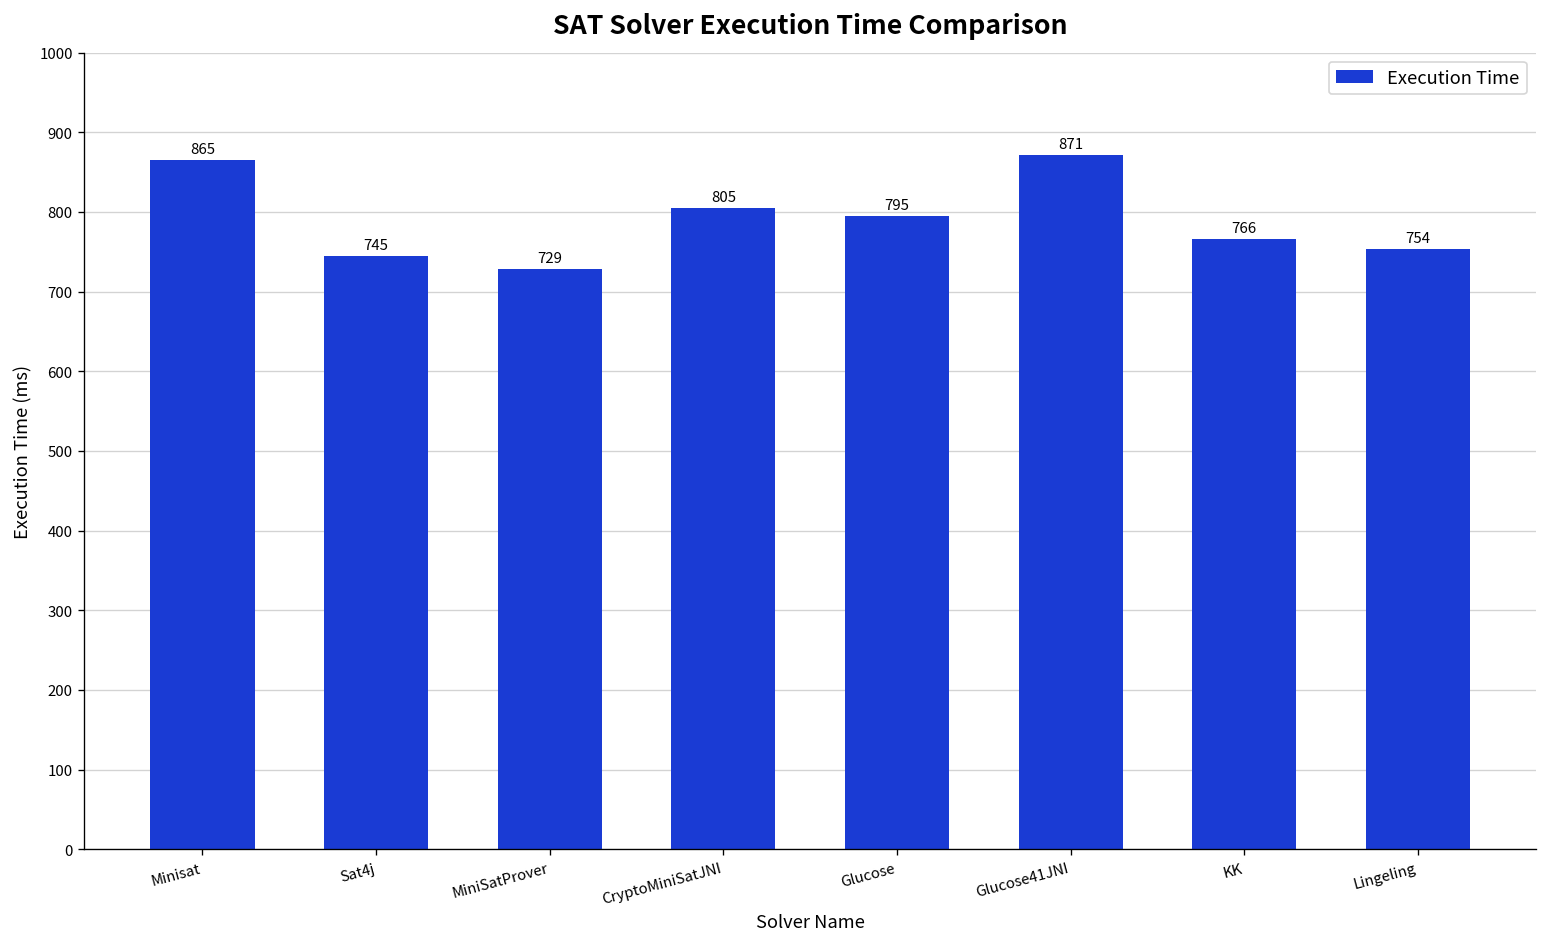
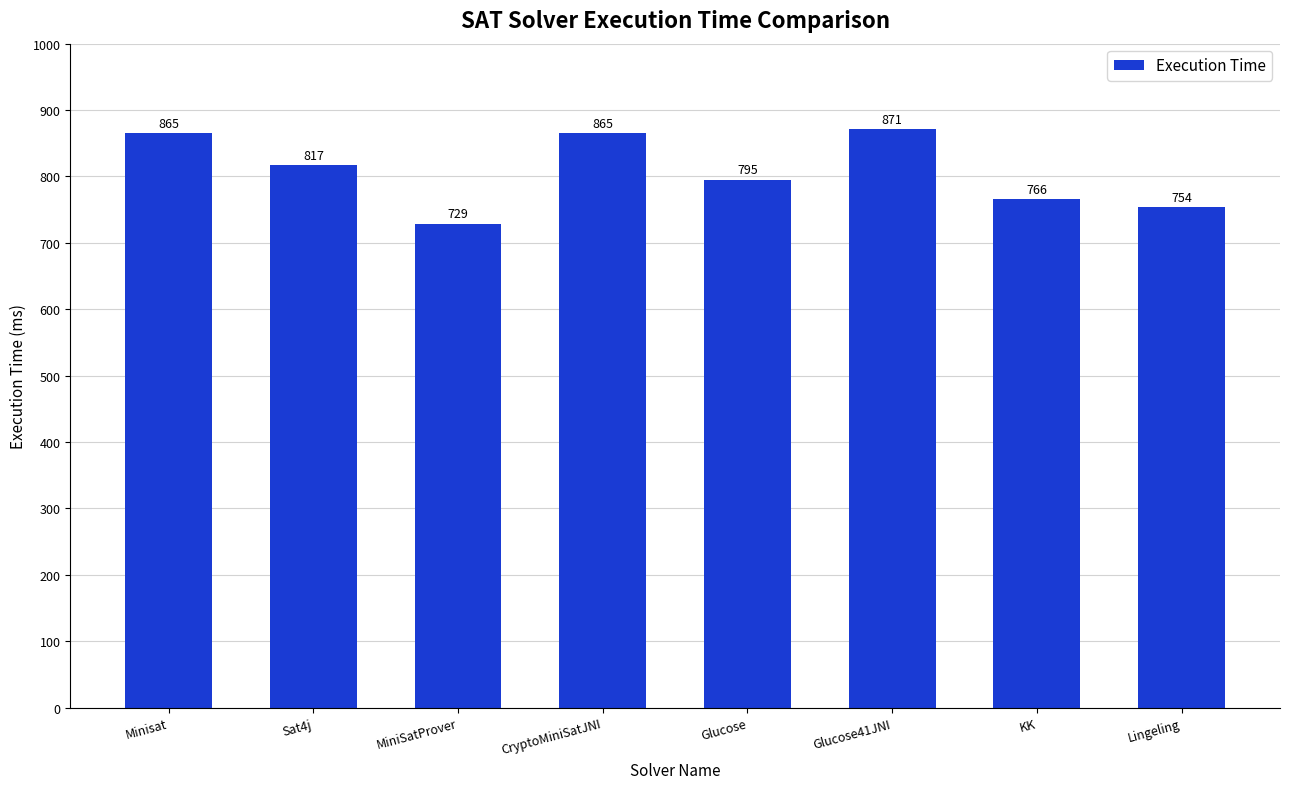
Sat4j: 745 -> 817
CryptoMiniSatJNI: 805 -> 865
